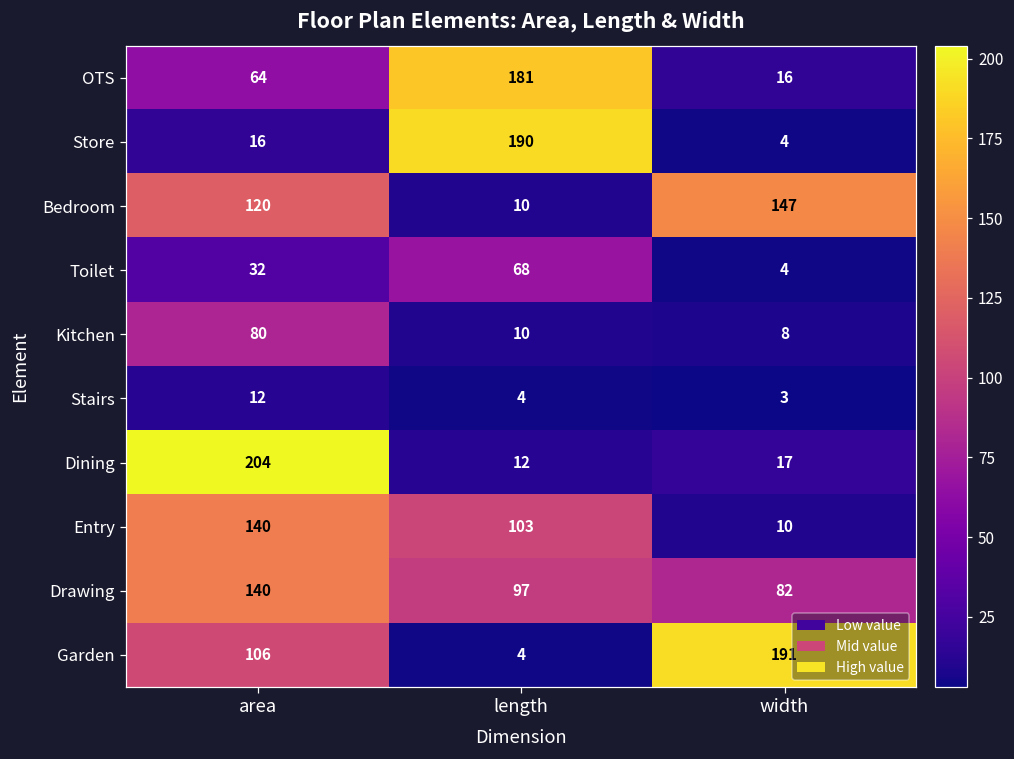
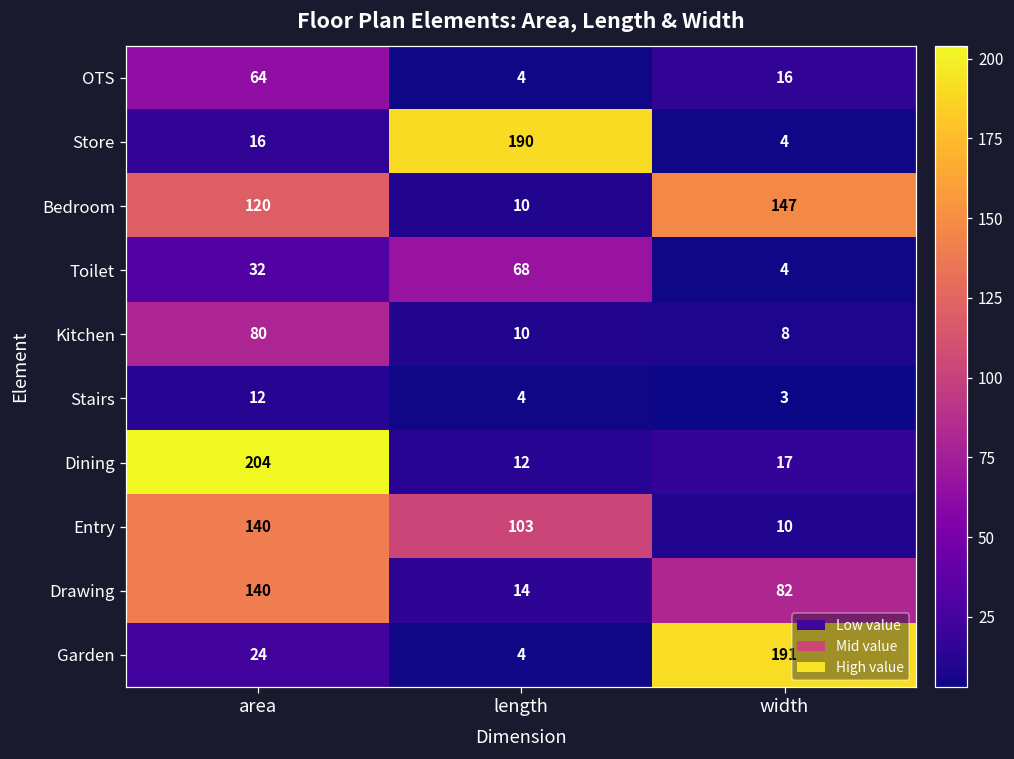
OTS, length: 181 -> 4
Drawing, length: 97 -> 14
Garden, area: 106 -> 24
